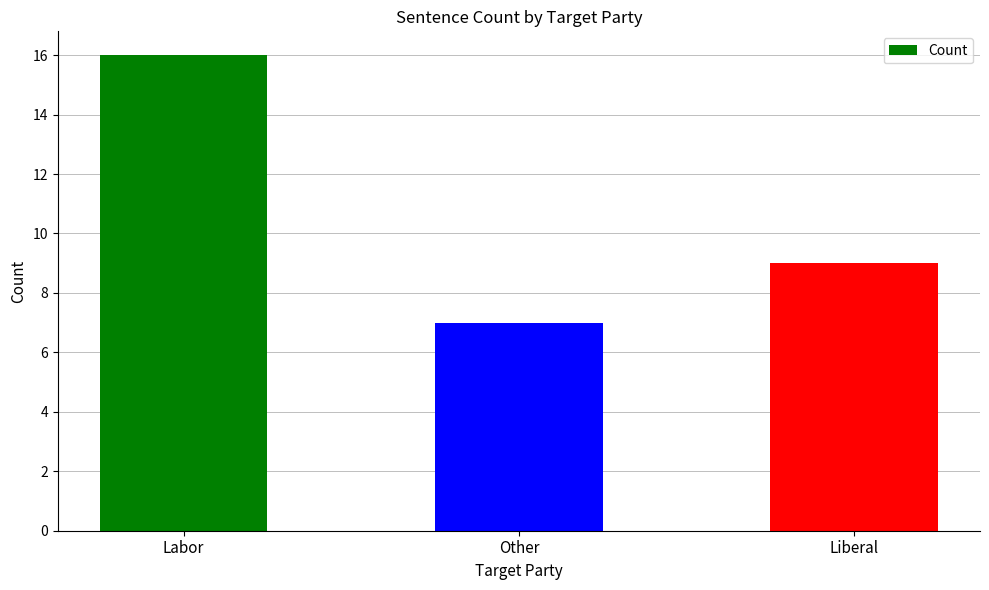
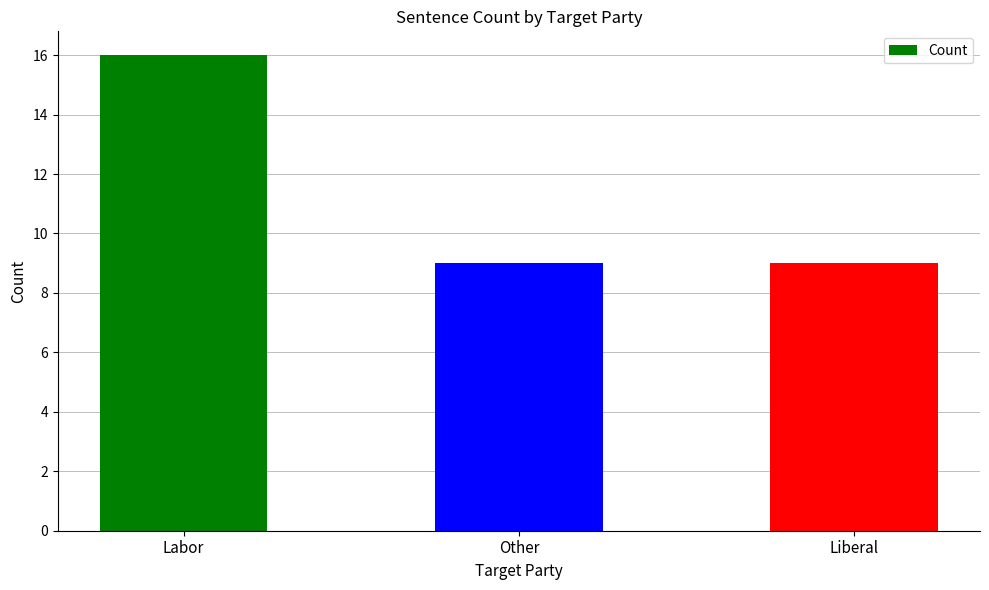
Other: 7 -> 9
